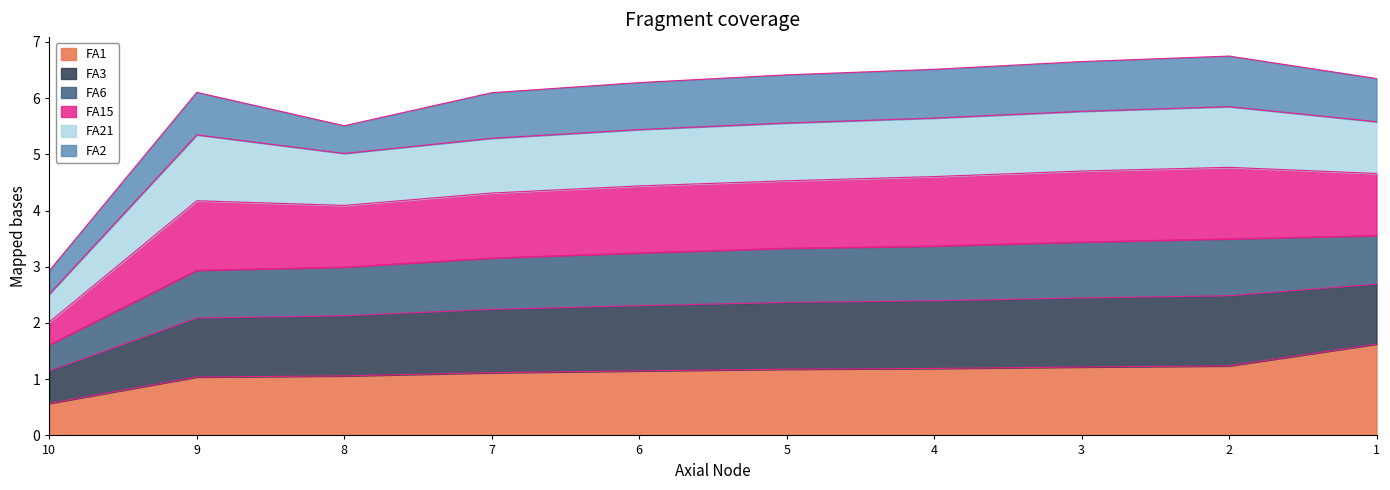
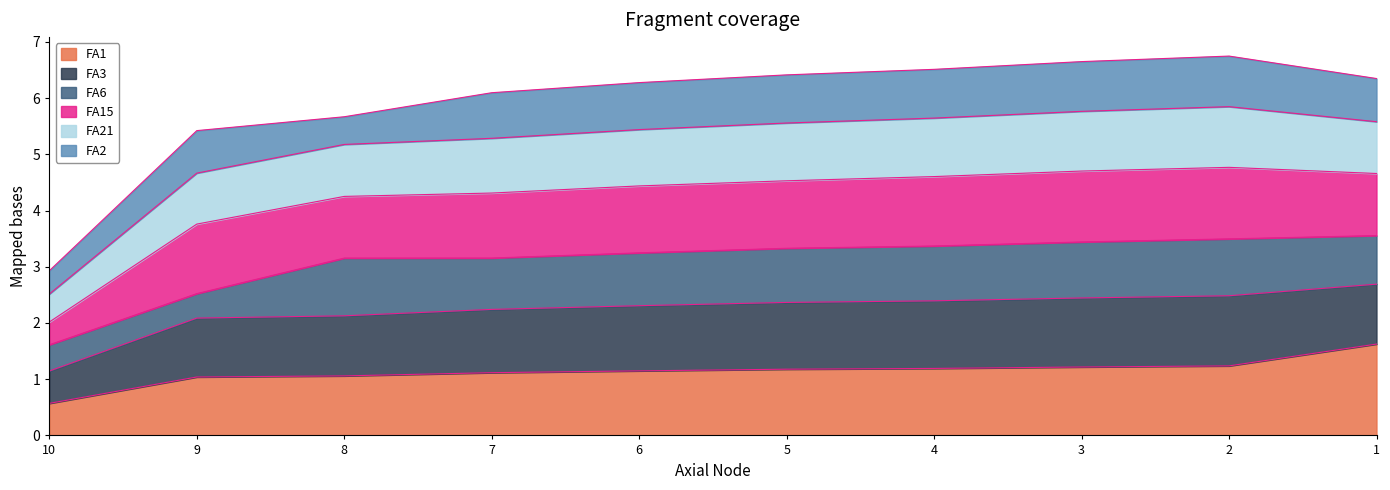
FA6, 9: 0.9 -> 0.4
FA21, 9: 1.2 -> 0.9
FA6, 8: 0.9 -> 1.0
